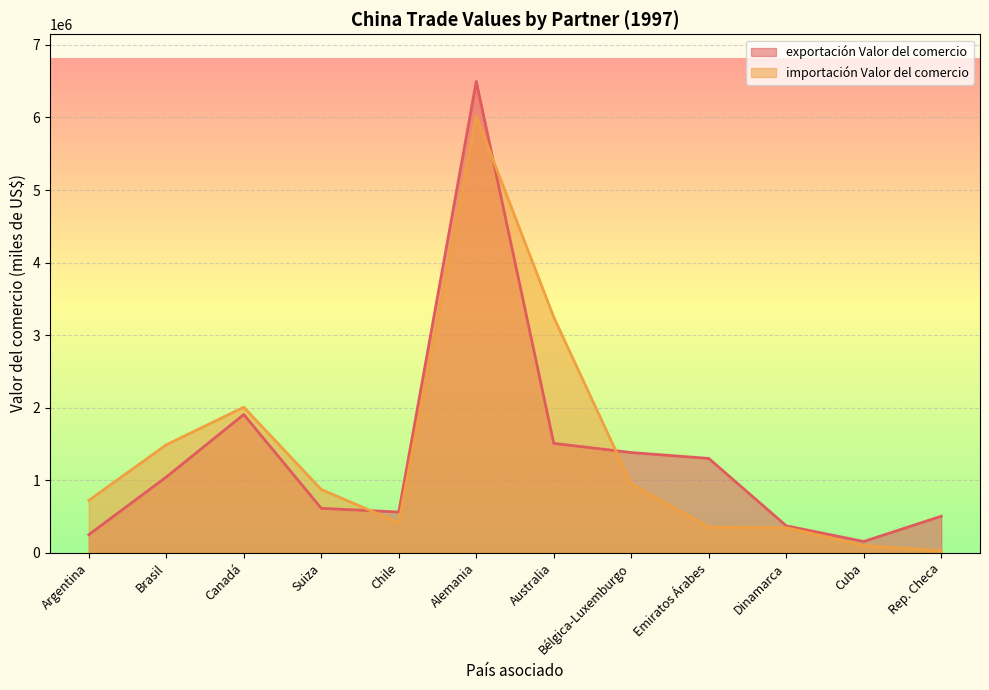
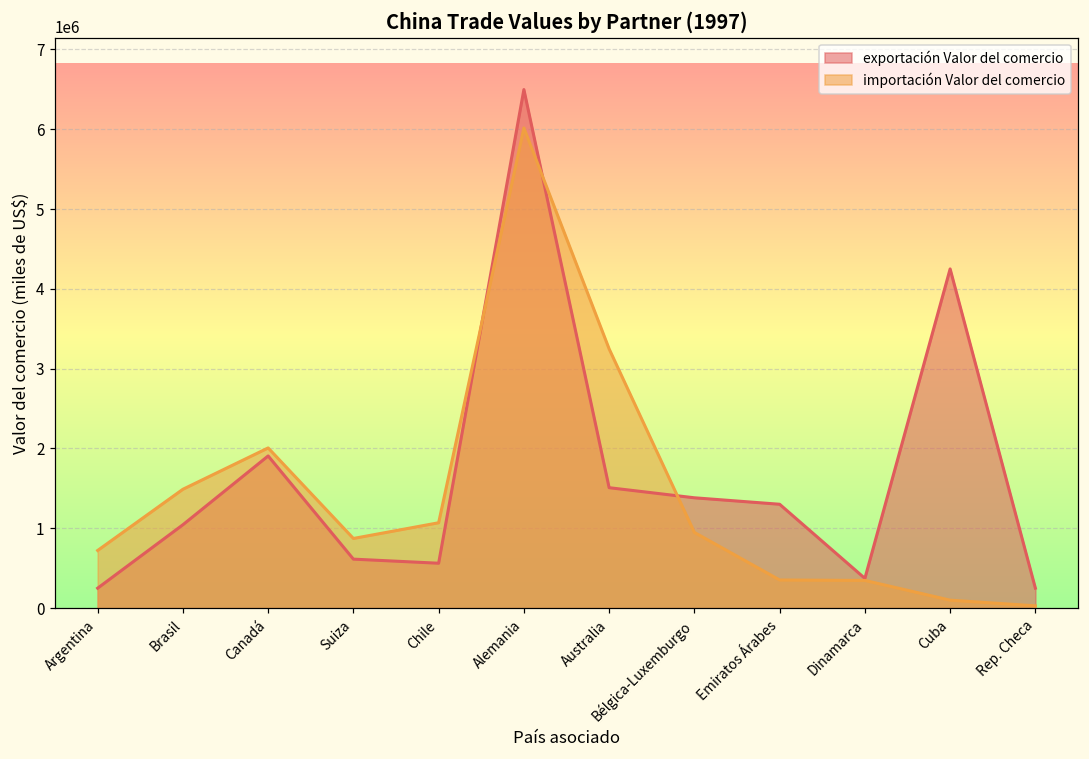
importación Valor del comercio, Chile: 400000 -> 1100000
exportación Valor del comercio, Cuba: 200000 -> 4200000
exportación Valor del comercio, Rep. Checa: 500000 -> 200000
